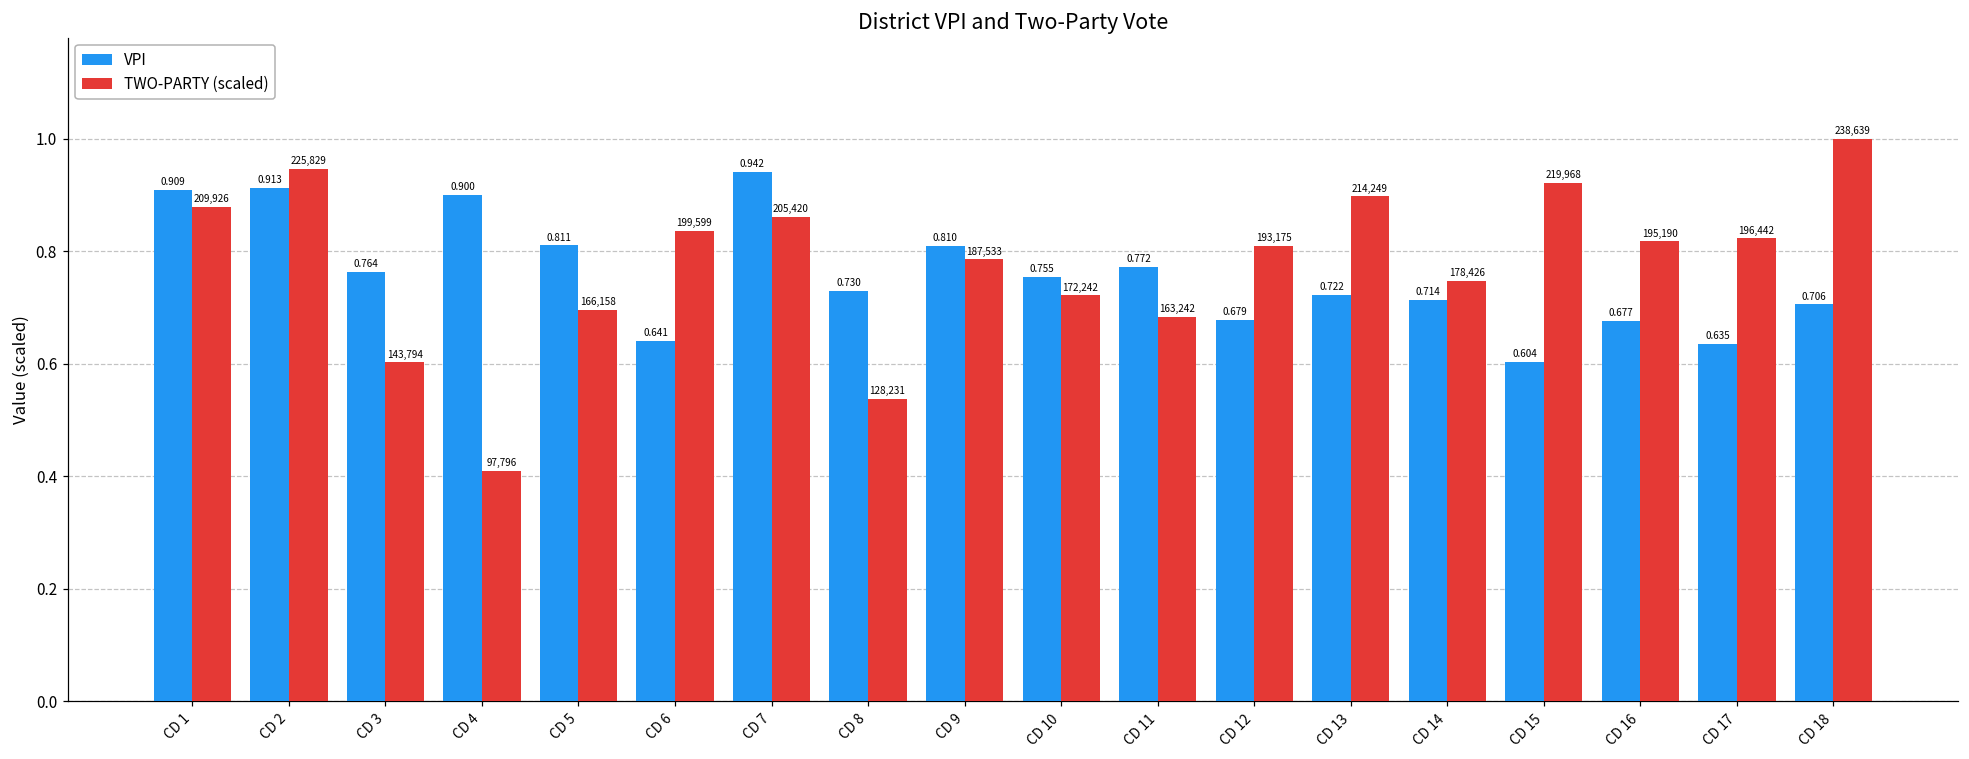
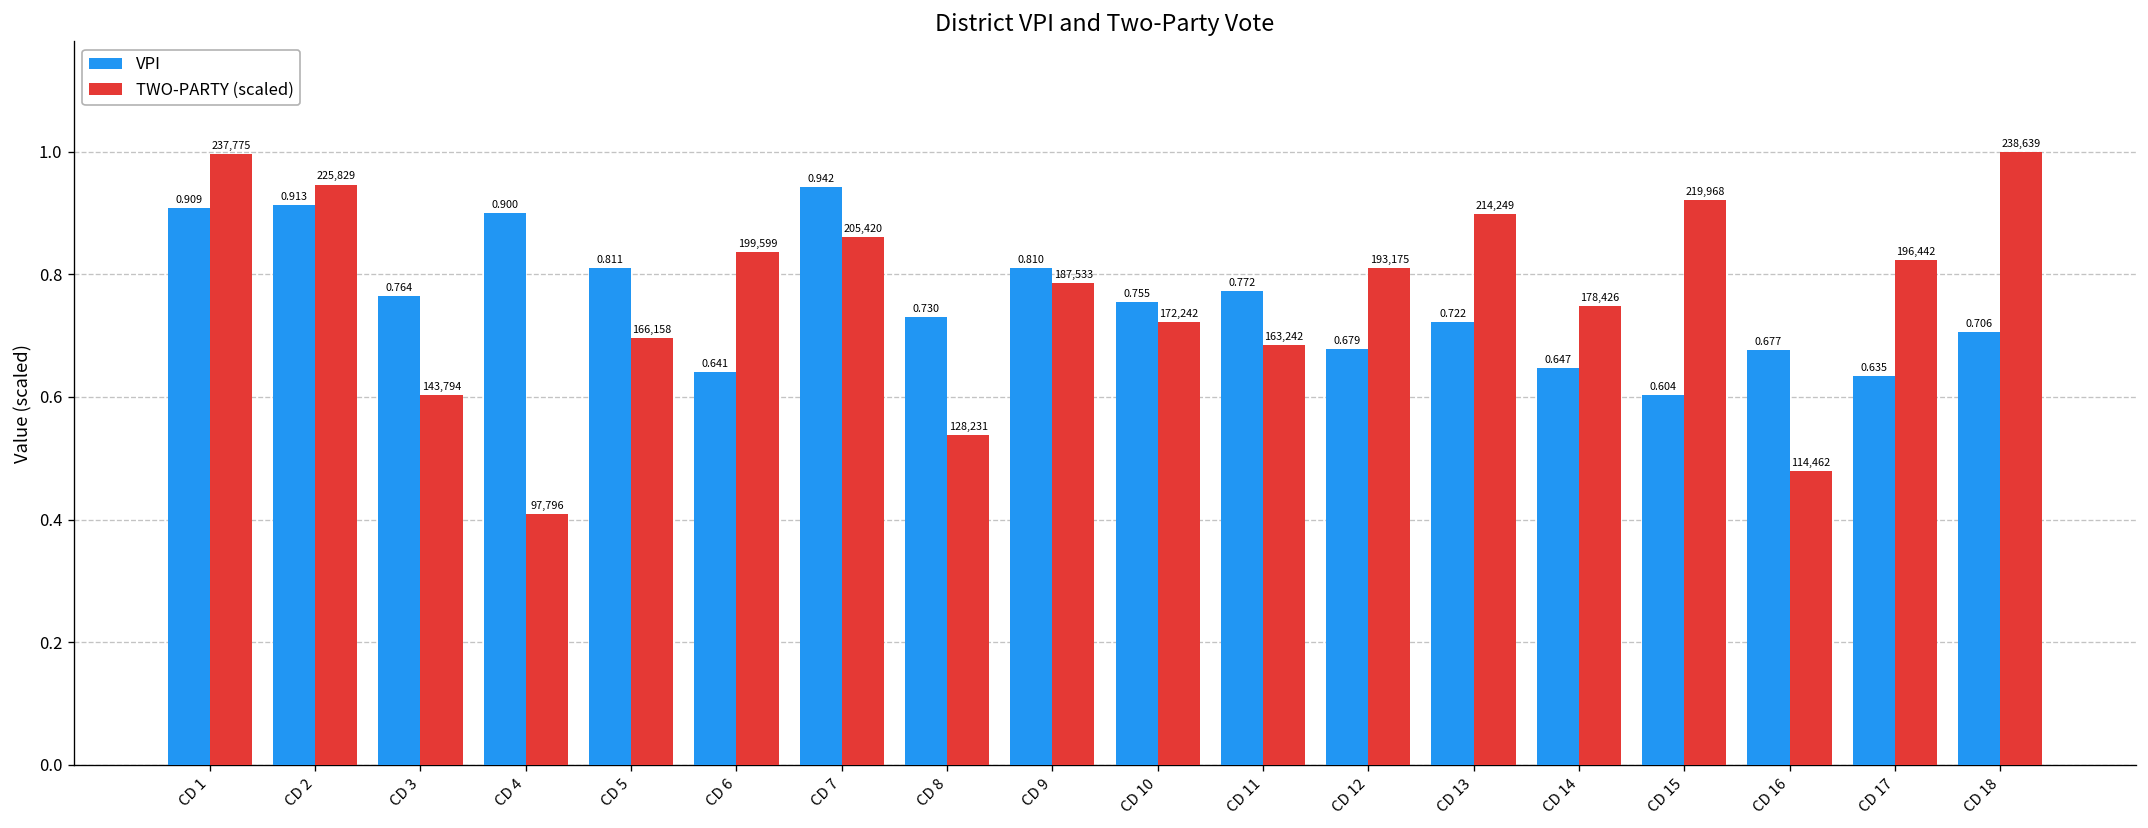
TWO-PARTY (scaled), CD 1: 209,926 -> 237,775
VPI, CD 14: 0.714 -> 0.647
TWO-PARTY (scaled), CD 16: 195,190 -> 114,462
